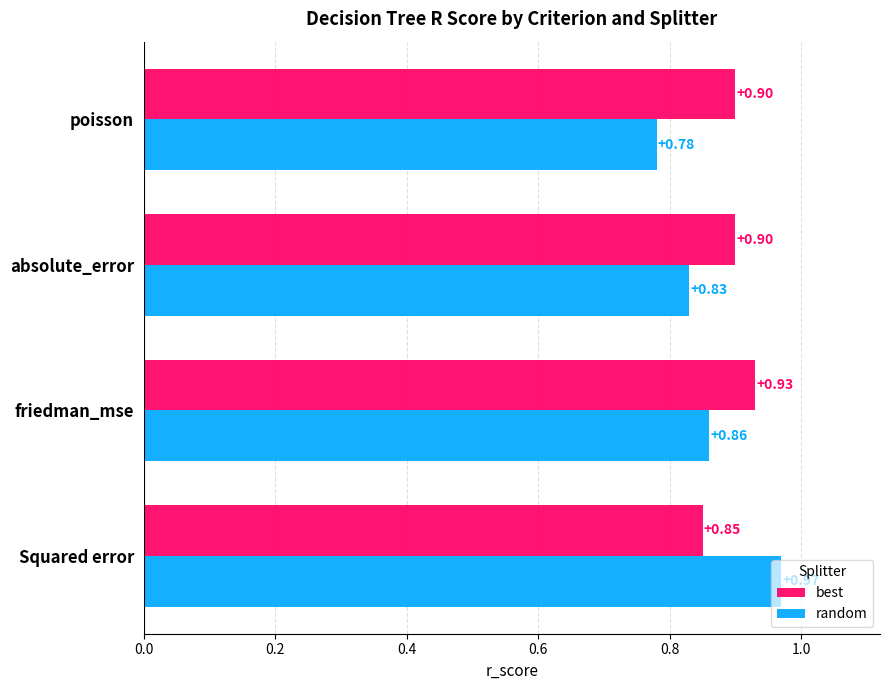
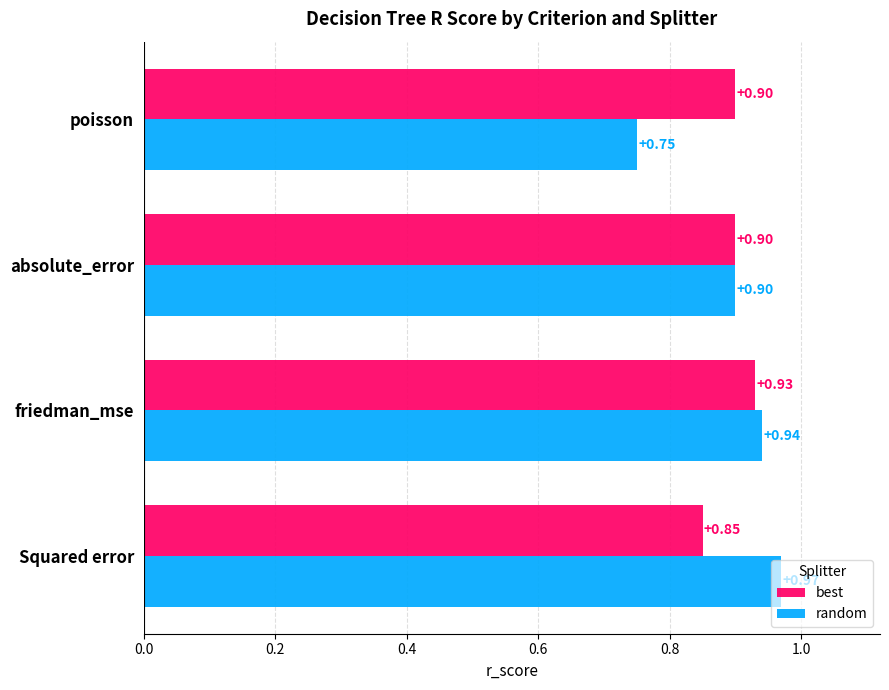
random, poisson: +0.78 -> +0.75
random, absolute_error: +0.83 -> +0.90
random, friedman_mse: +0.86 -> +0.94
